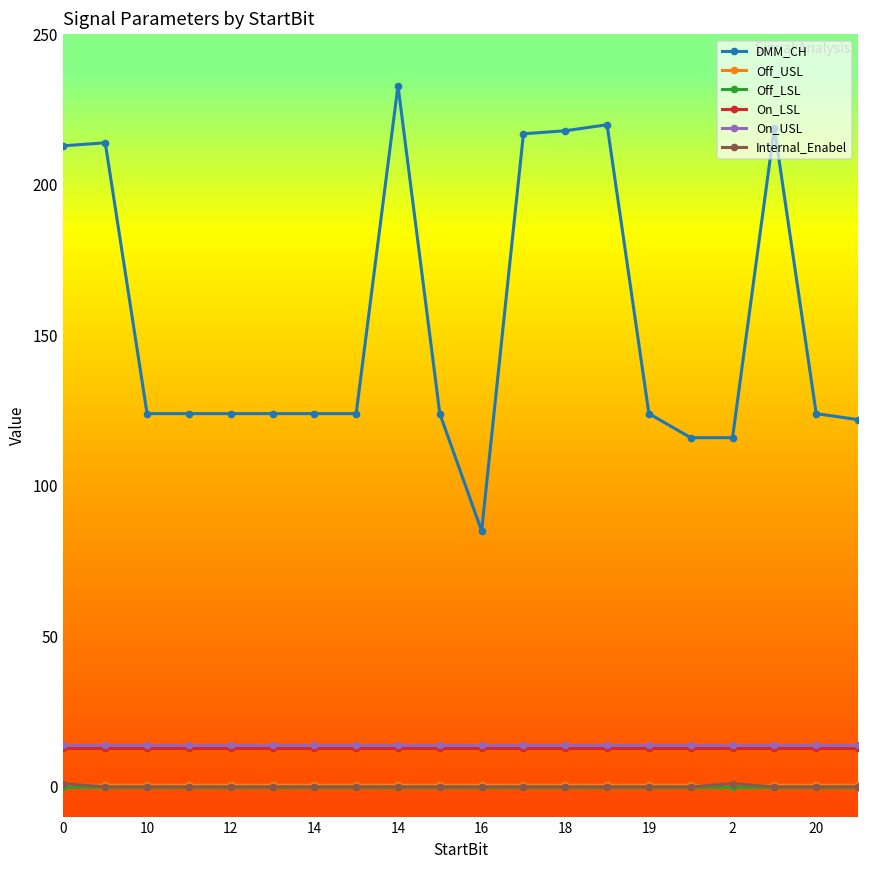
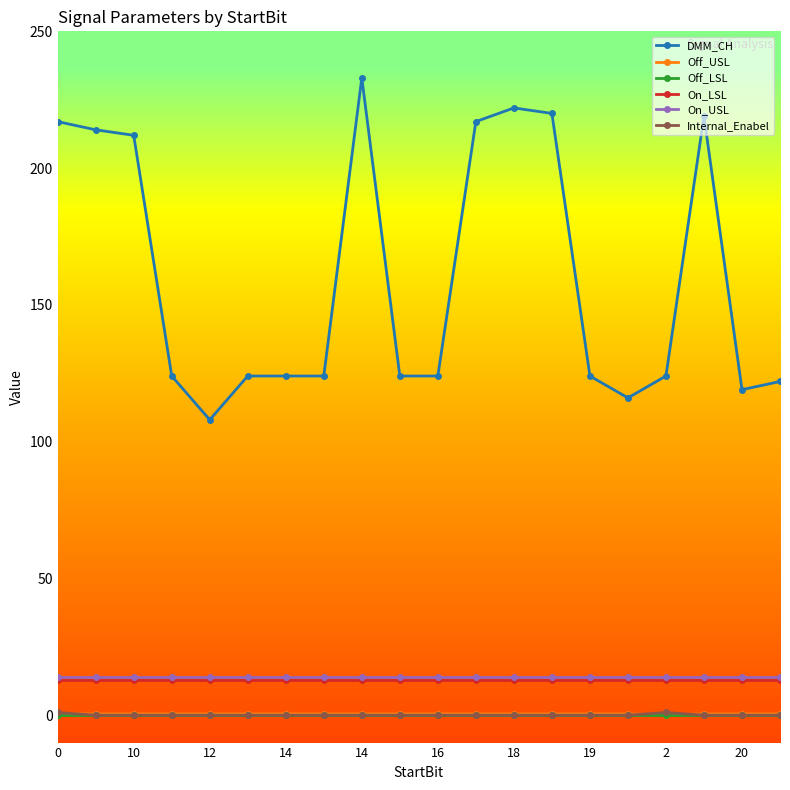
DMM_CH, 0: 213 -> 217
DMM_CH, 10: 124 -> 212
DMM_CH, 12: 124 -> 108
DMM_CH, 16: 85 -> 124
DMM_CH, 18: 218 -> 222
DMM_CH, 2: 116 -> 124
DMM_CH, 20: 124 -> 119
